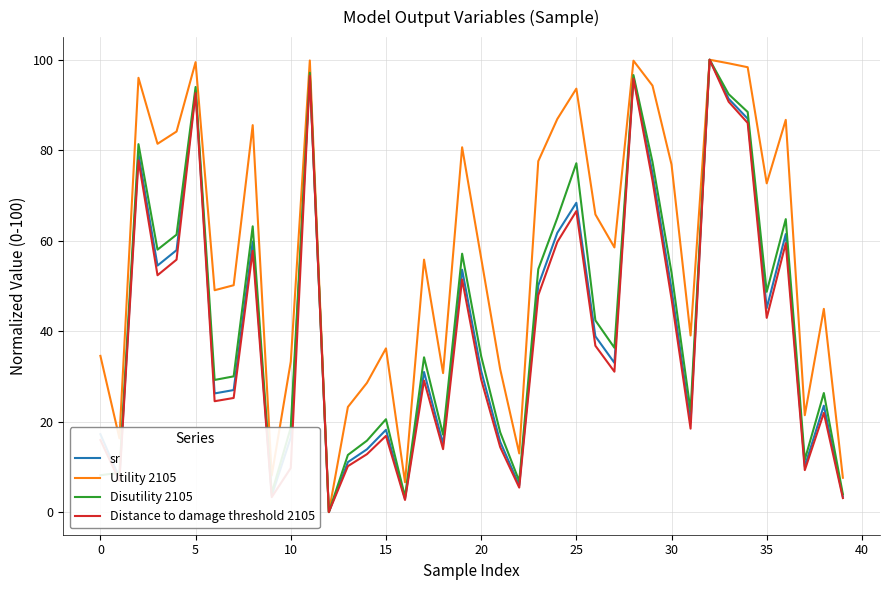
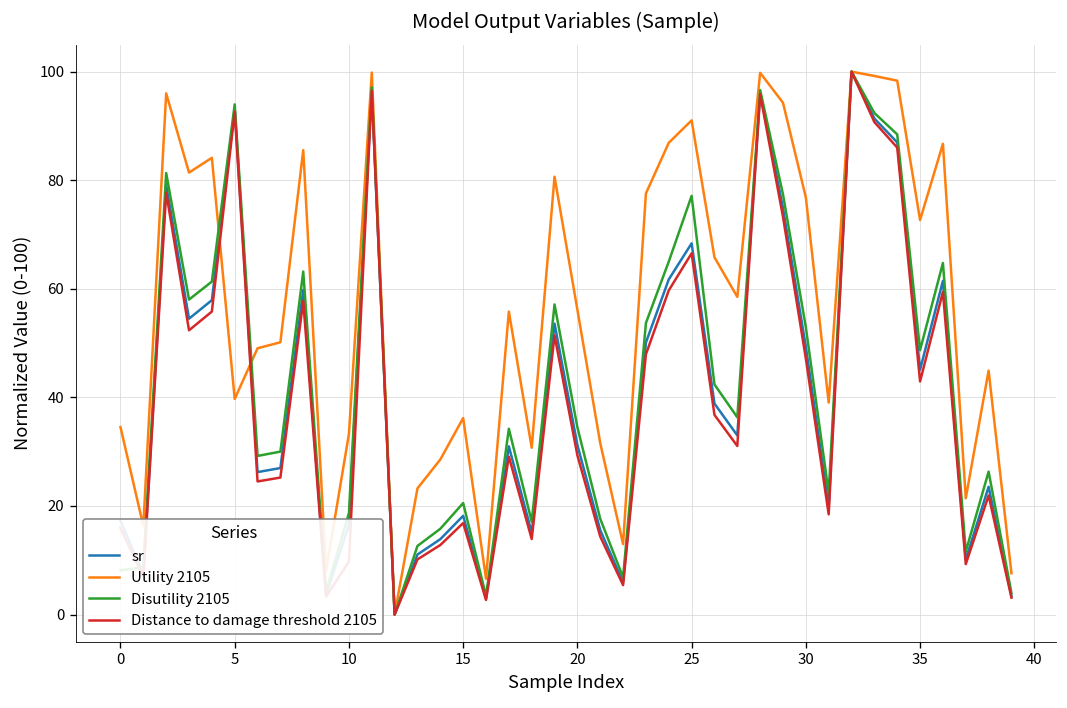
Utility 2105, 5: 99 -> 40
Utility 2105, 25: 94 -> 91
